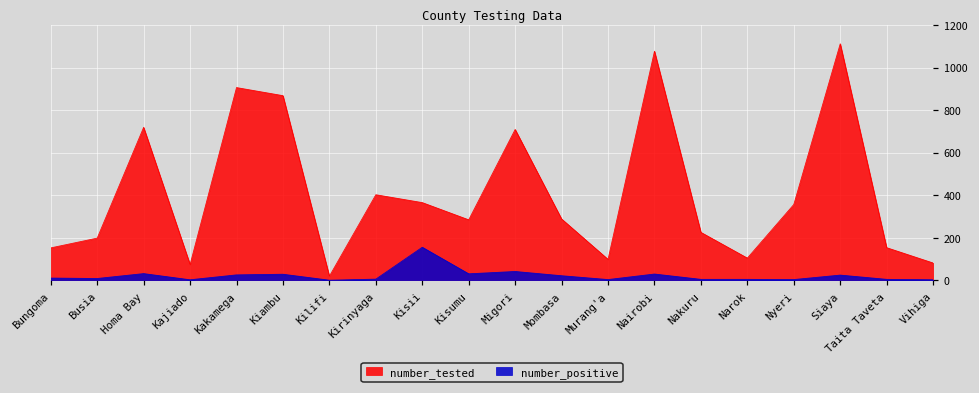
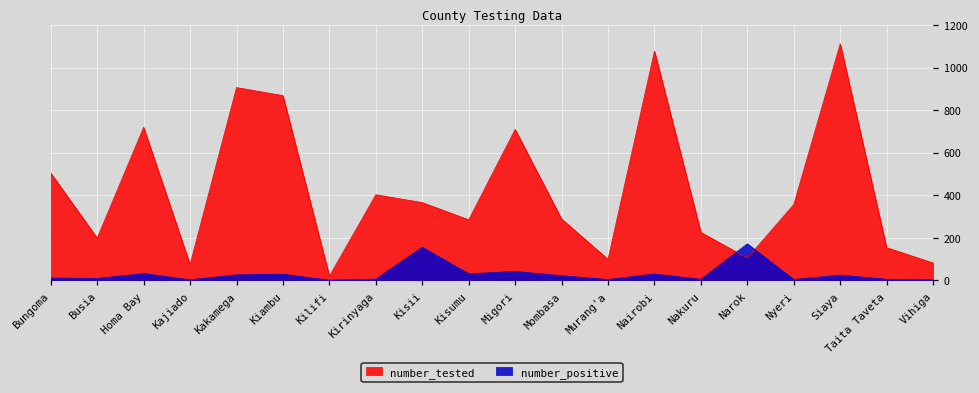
number_tested, Bungoma: 150 -> 500
number_positive, Narok: 0 -> 170
